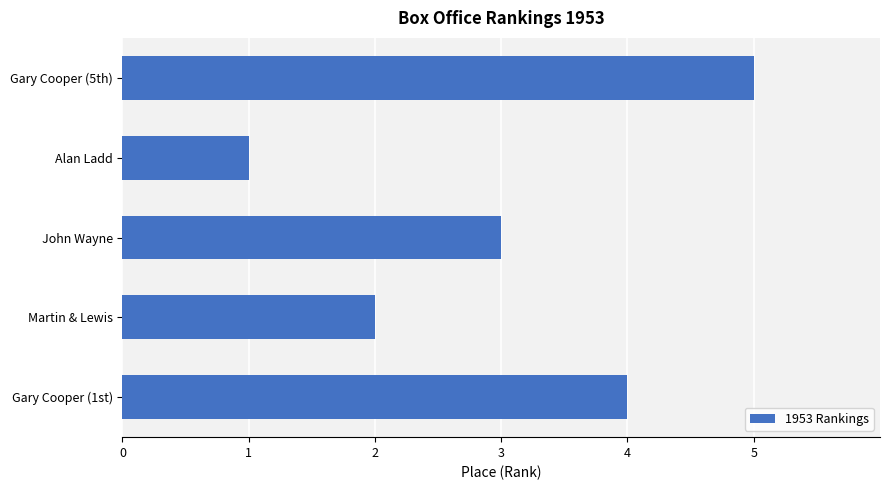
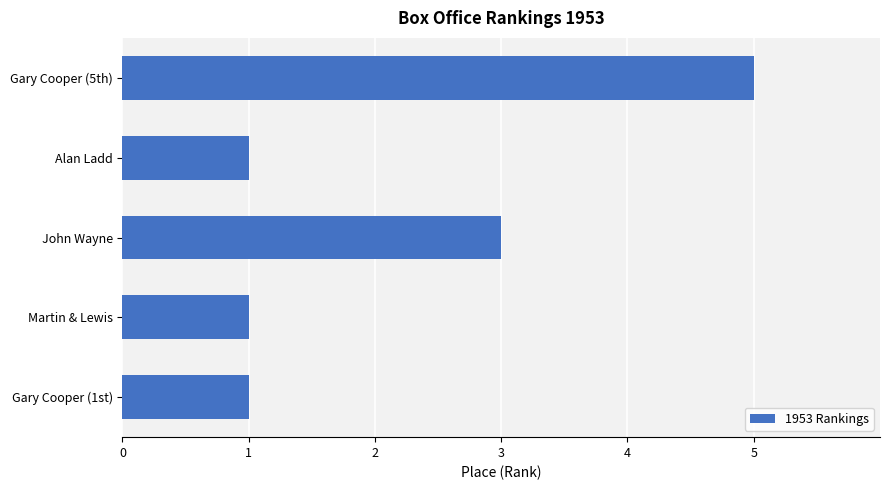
Martin & Lewis: 2 -> 1
Gary Cooper (1st): 4 -> 1
